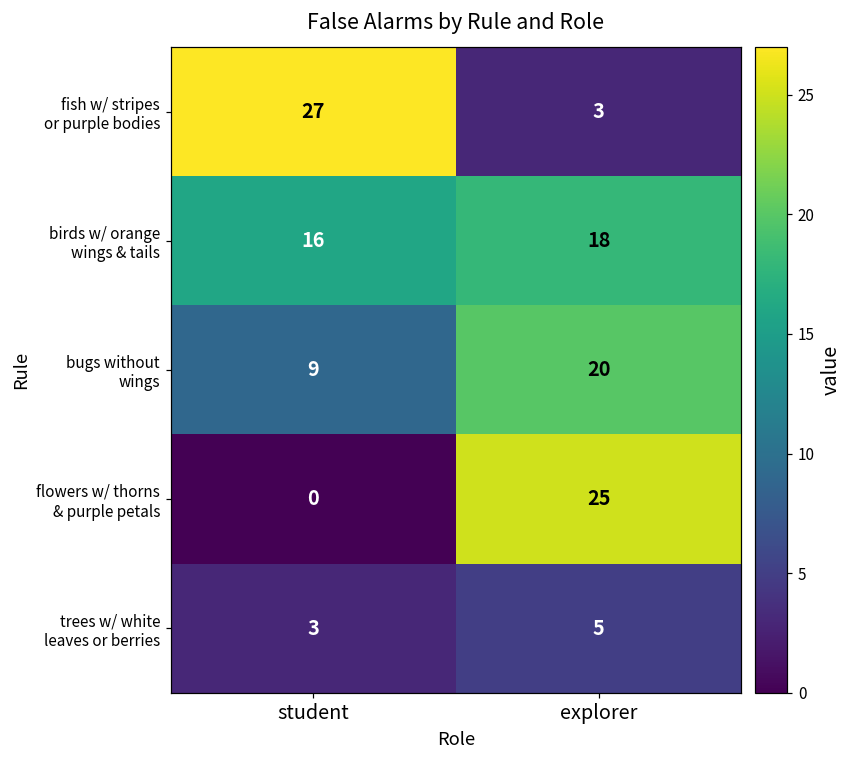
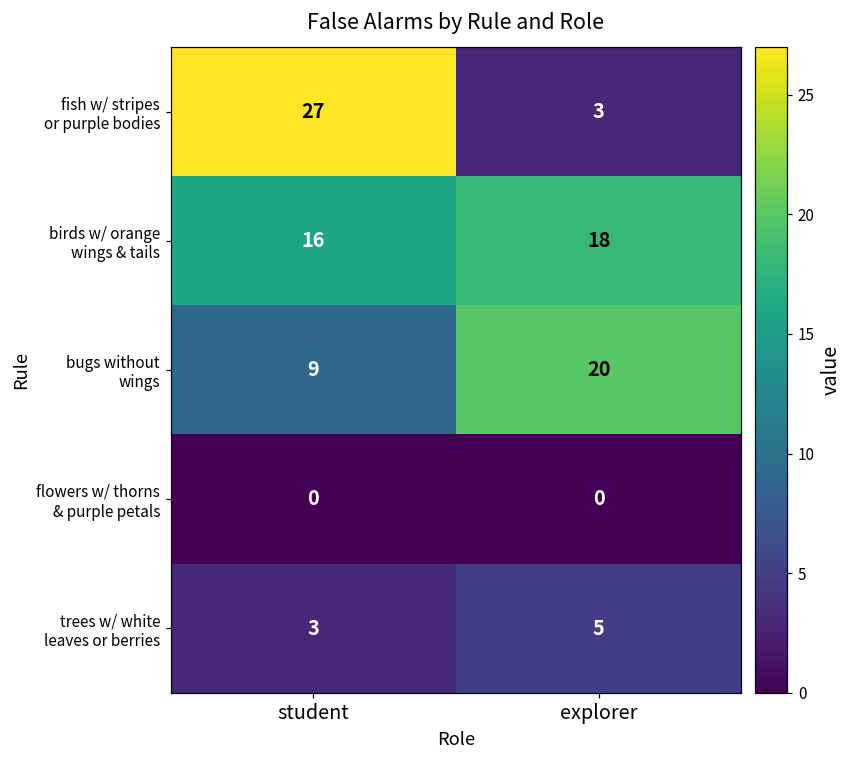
flowers w/ thorns & purple petals, explorer: 25 -> 0
